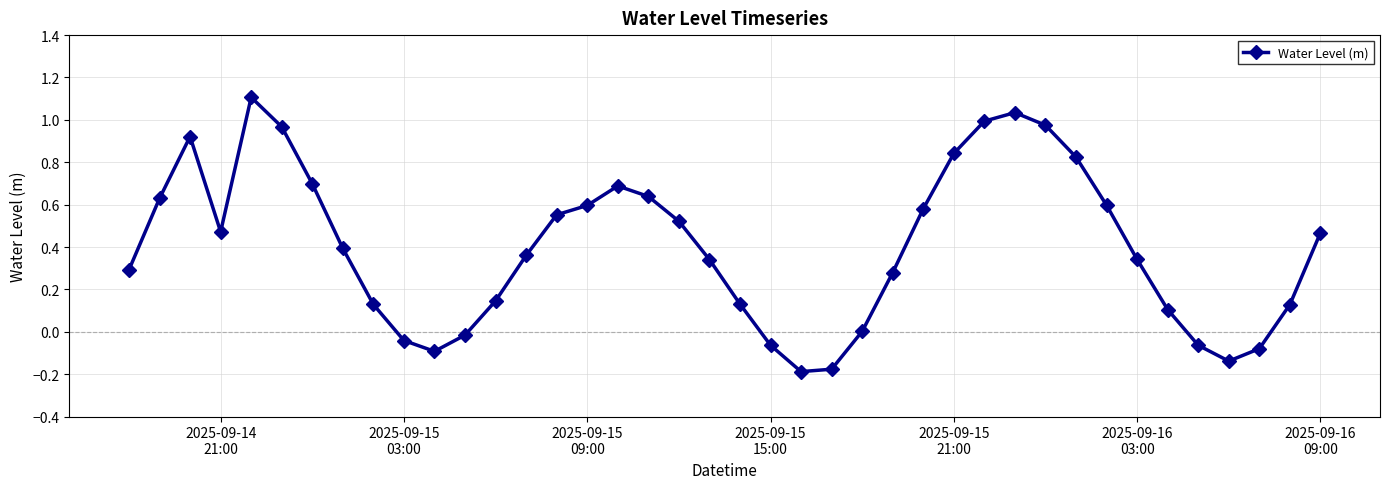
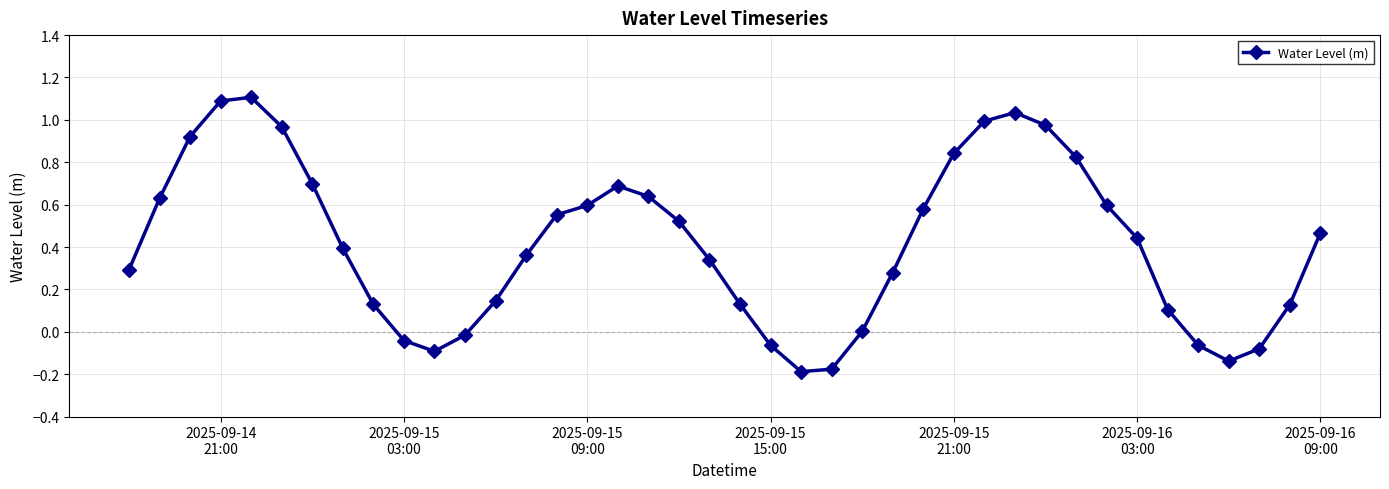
2025-09-14 21:00: 0.47 -> 1.09
2025-09-16 03:00: 0.34 -> 0.44
